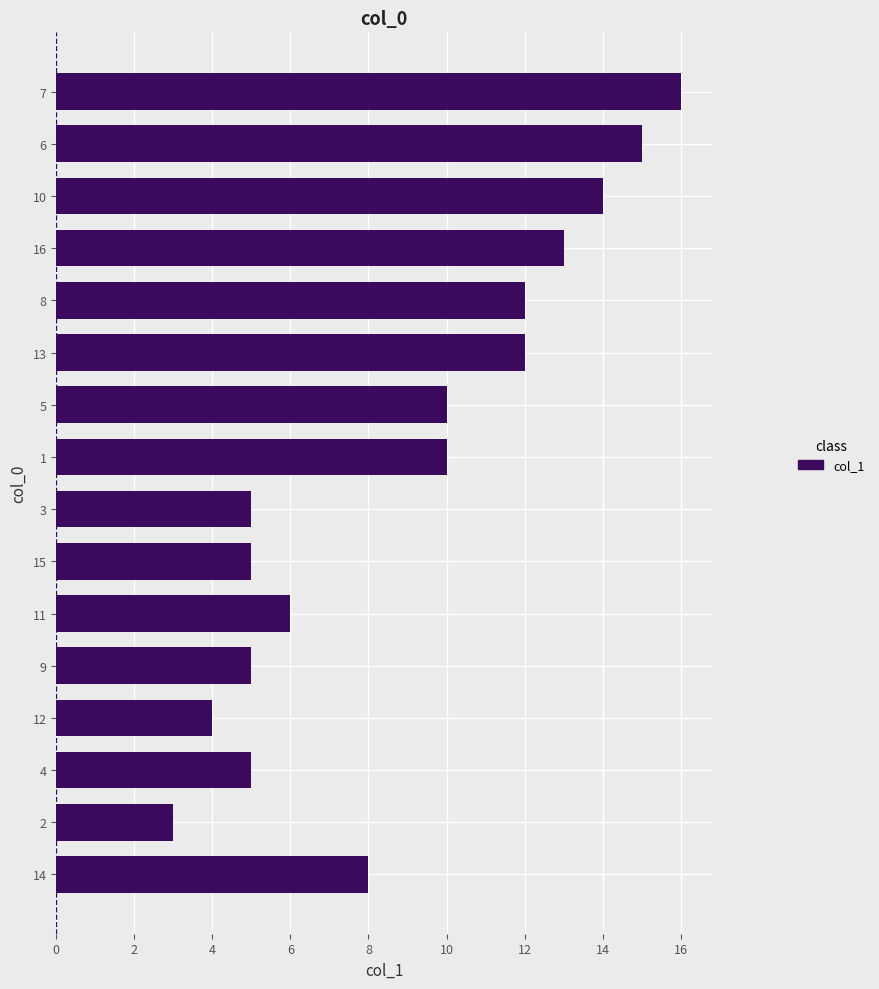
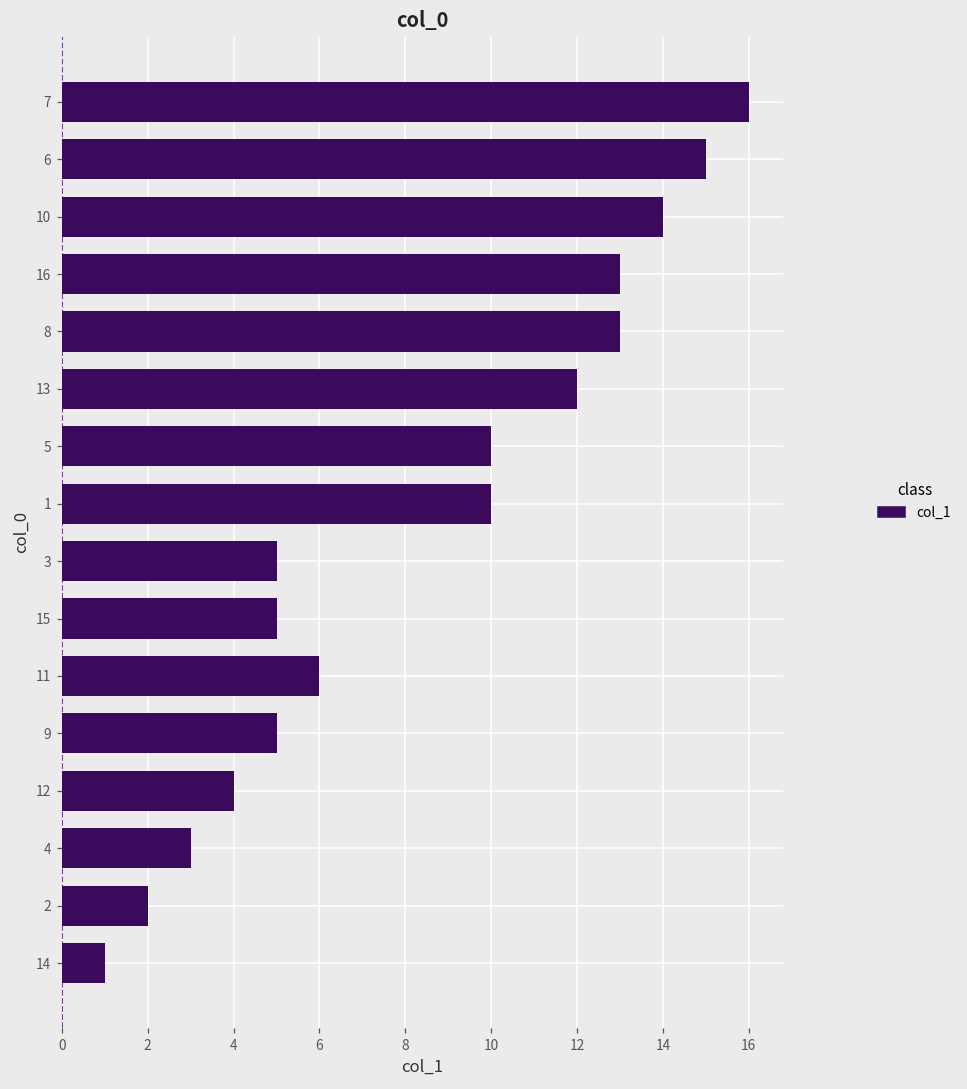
8: 12 -> 13
4: 5 -> 3
2: 3 -> 2
14: 8 -> 1
